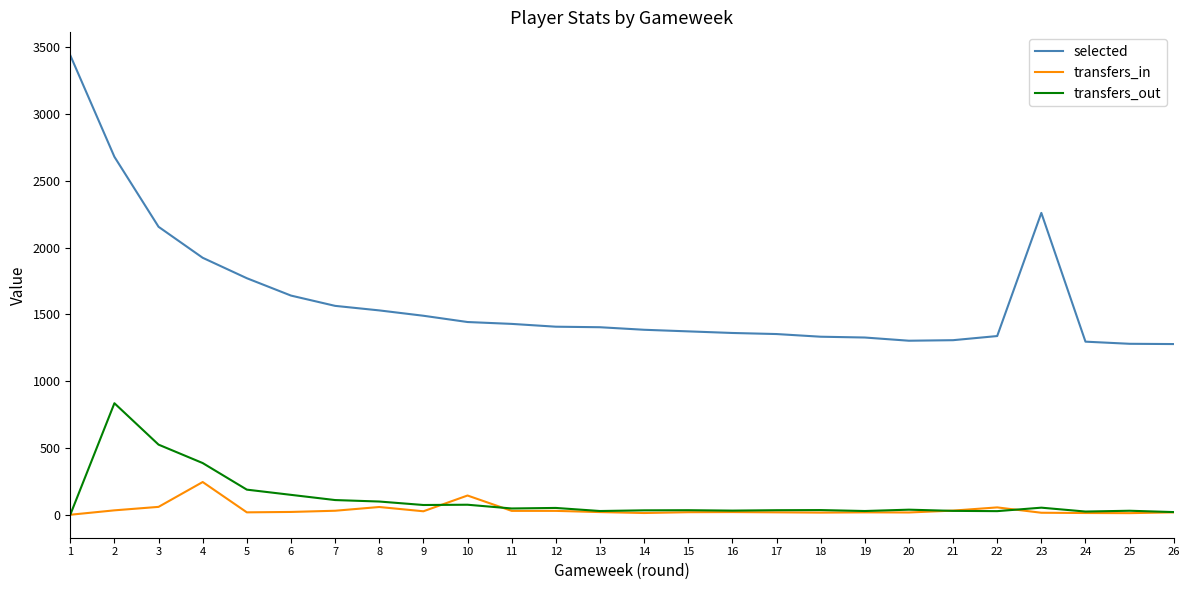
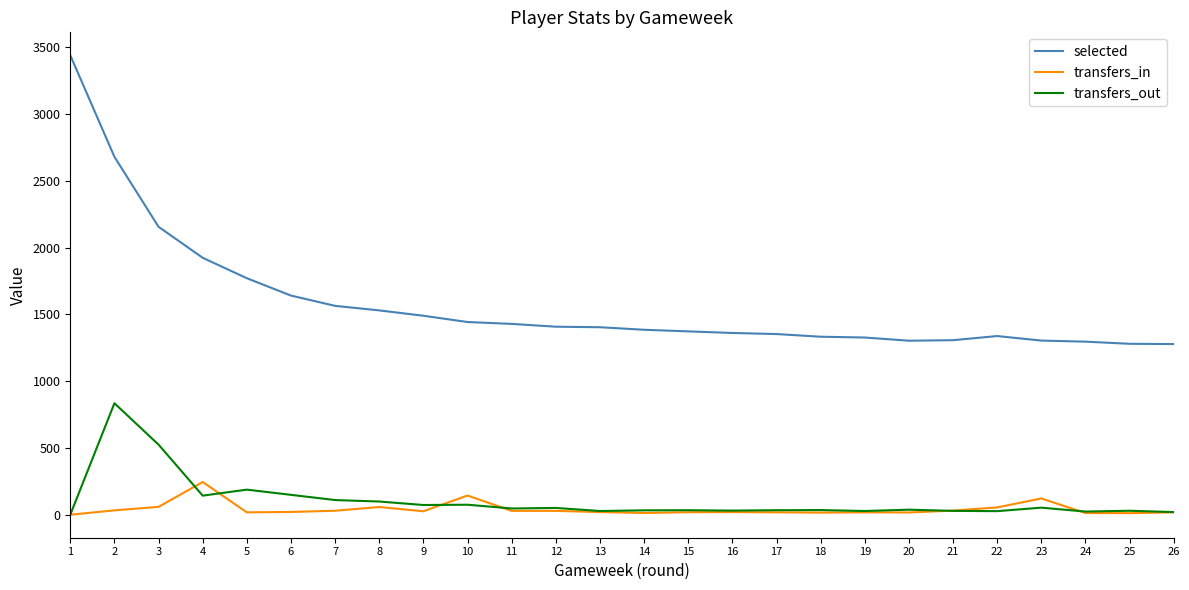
transfers_out, 4: 390 -> 140
selected, 23: 2260 -> 1300
transfers_in, 23: 20 -> 120
